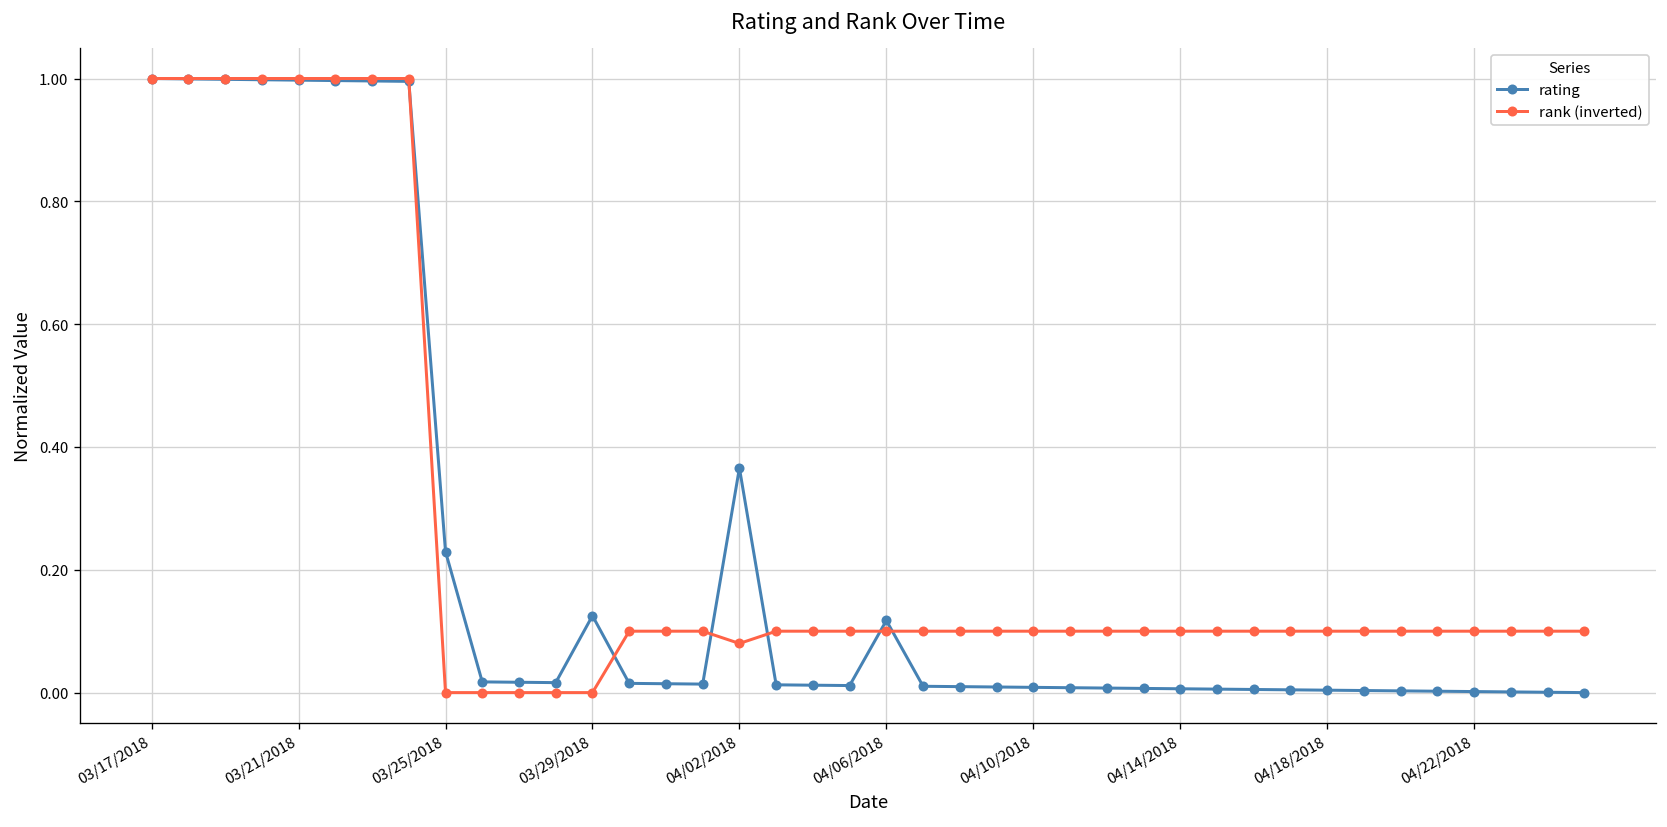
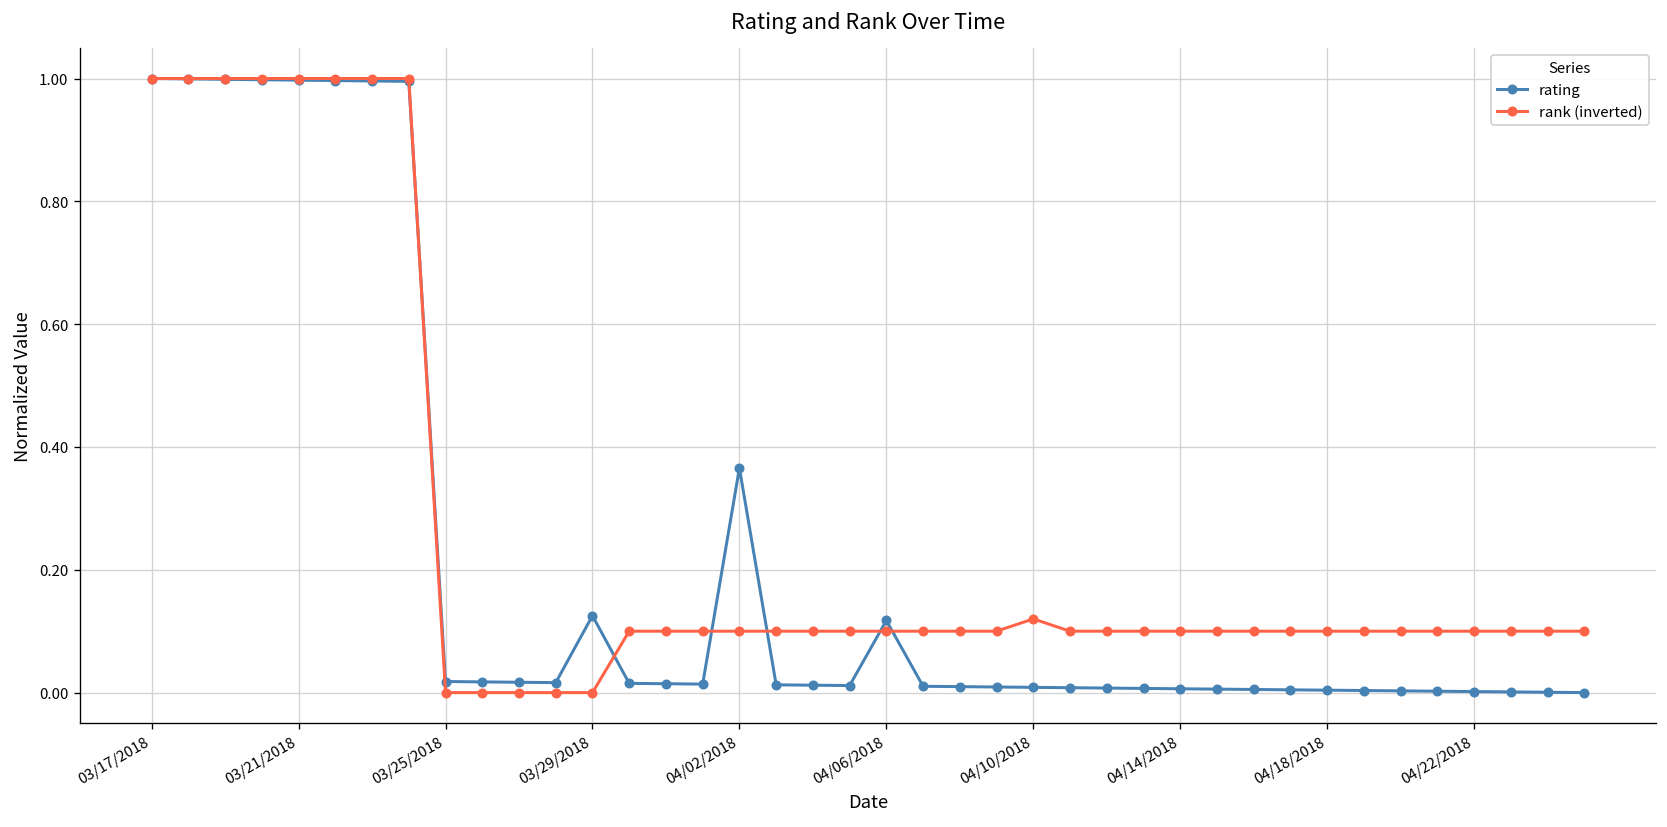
rating, 03/25/2018: 0.23 -> 0.02
rank (inverted), 04/02/2018: 0.08 -> 0.10
rank (inverted), 04/10/2018: 0.10 -> 0.12
